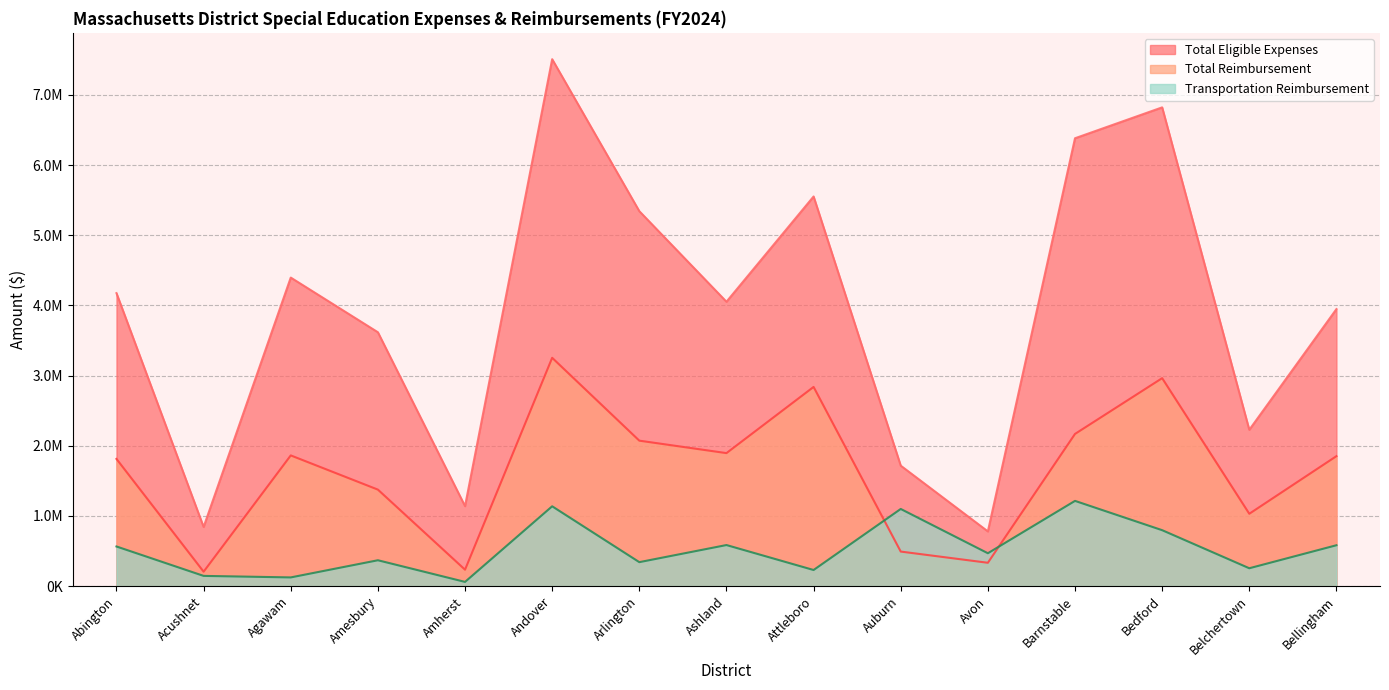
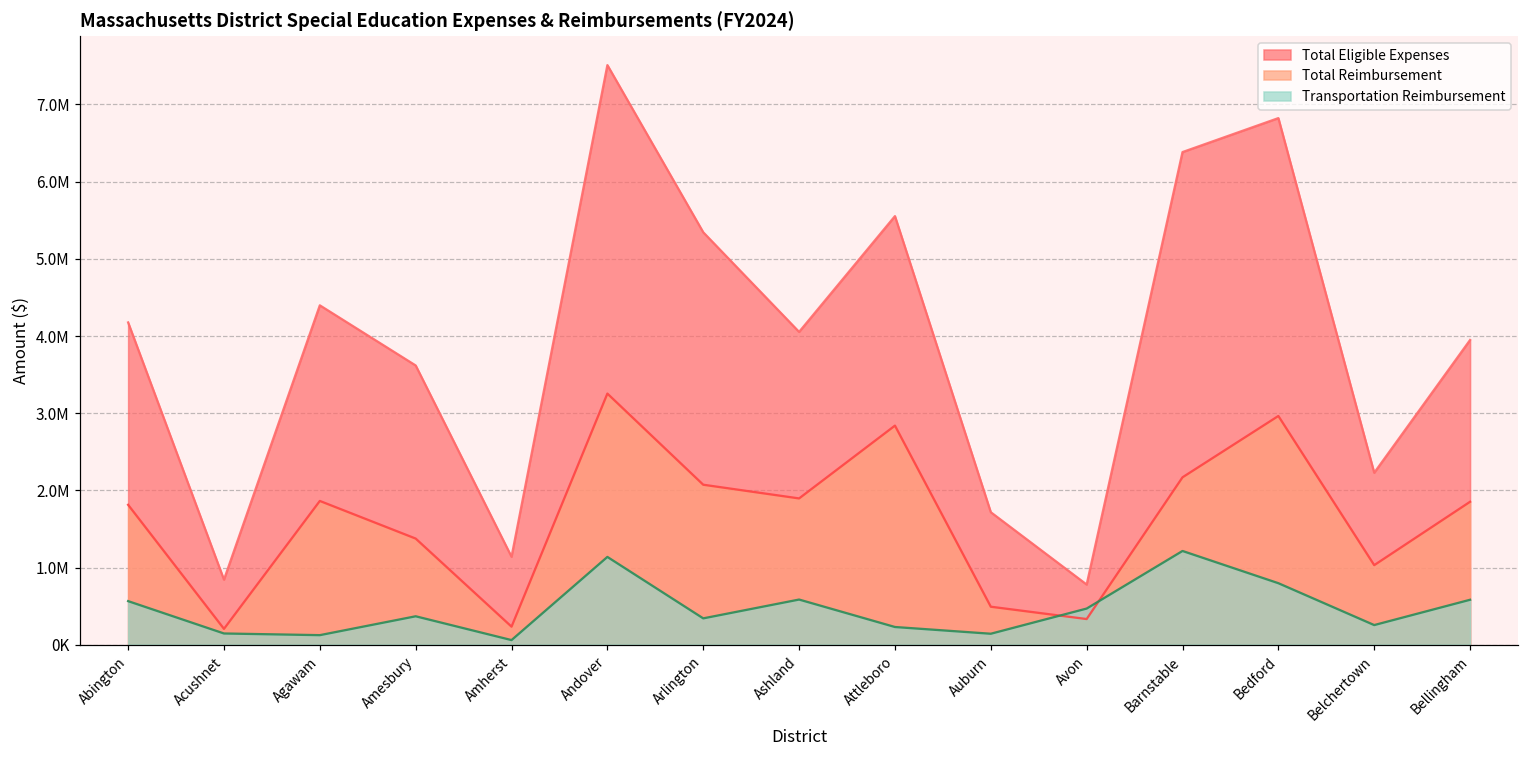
Transportation Reimbursement, Auburn: 1100000 -> 100000
